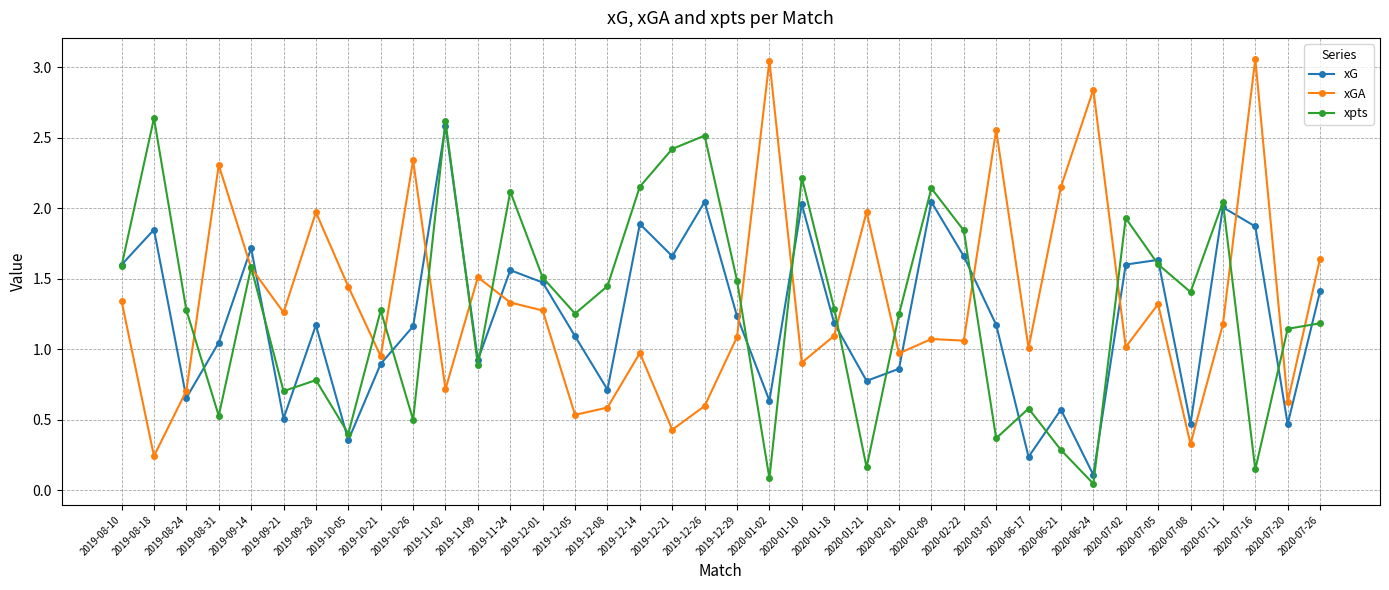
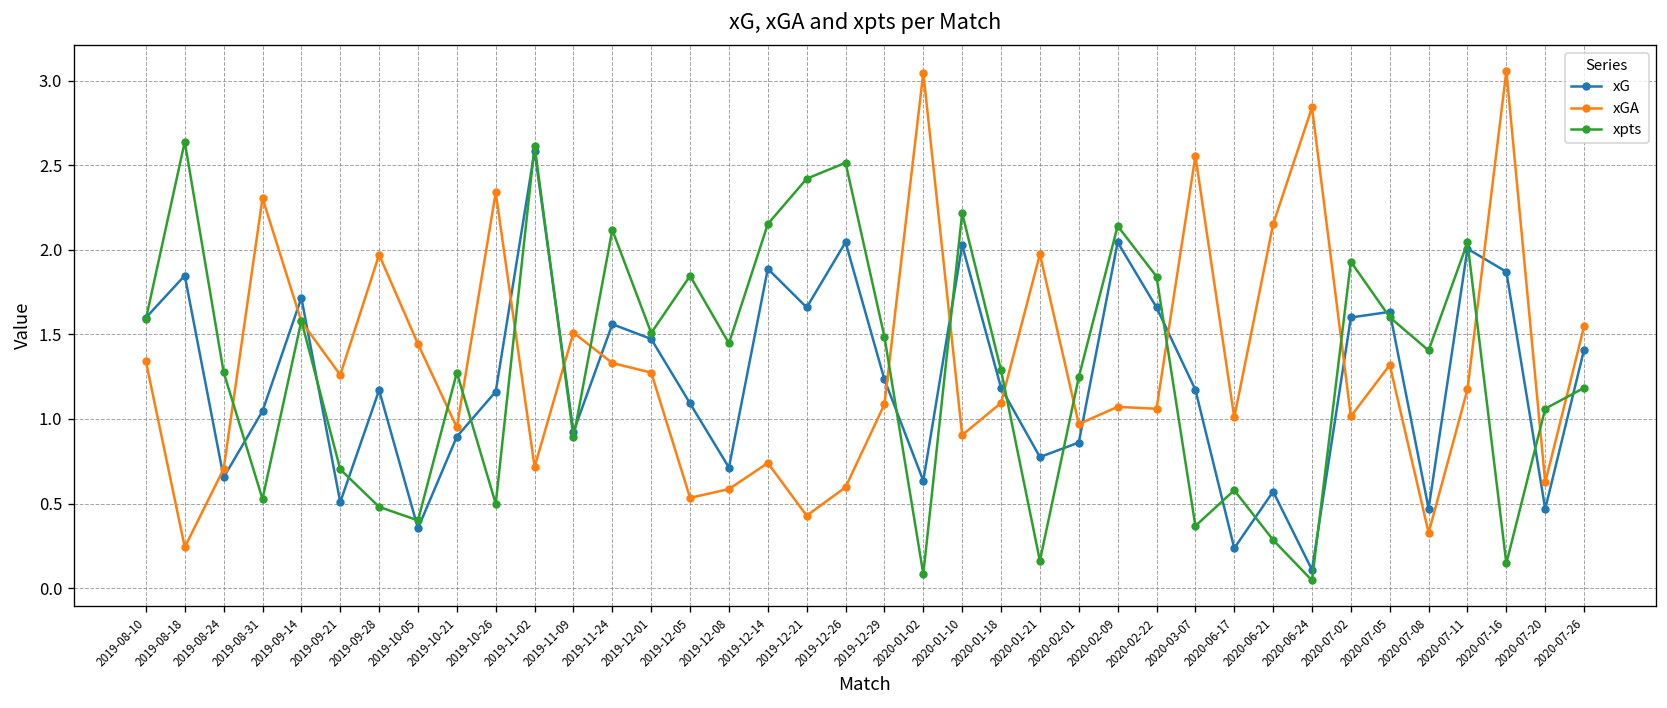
xpts, 2019-09-28: 0.78 -> 0.48
xpts, 2019-12-05: 1.25 -> 1.85
xGA, 2019-12-14: 0.97 -> 0.74
xpts, 2020-07-20: 1.14 -> 1.06
xGA, 2020-07-26: 1.64 -> 1.55
